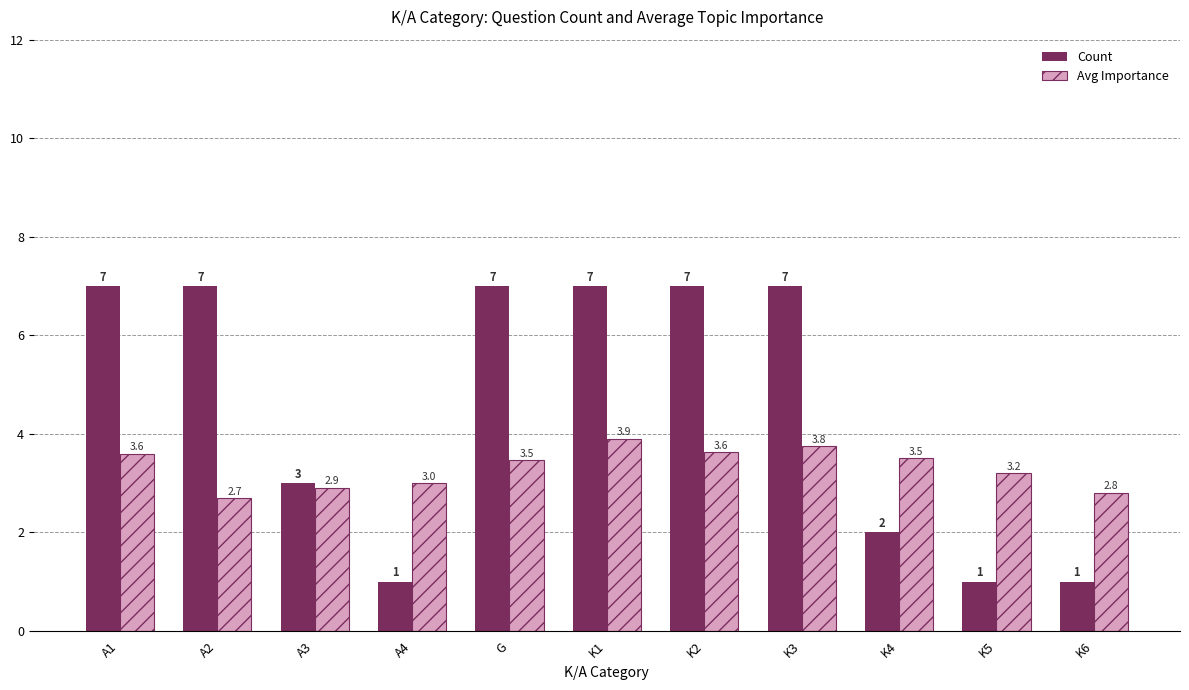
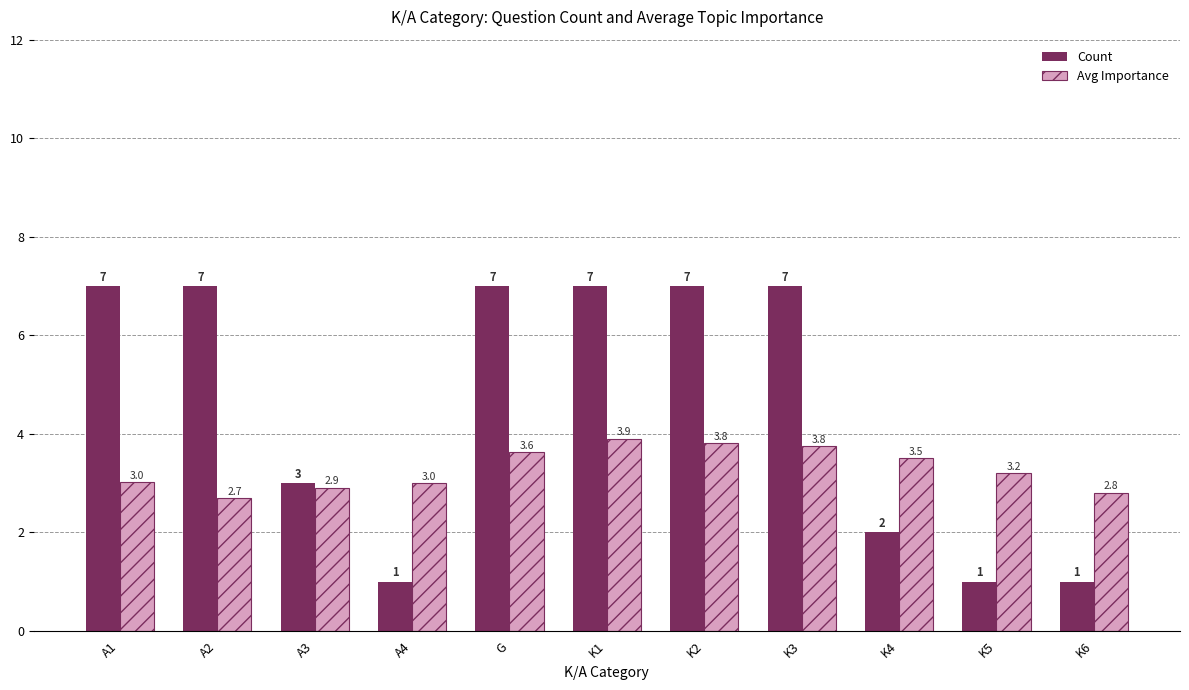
Avg Importance, A1: 3.6 -> 3.0
Avg Importance, G: 3.5 -> 3.6
Avg Importance, K2: 3.6 -> 3.8
